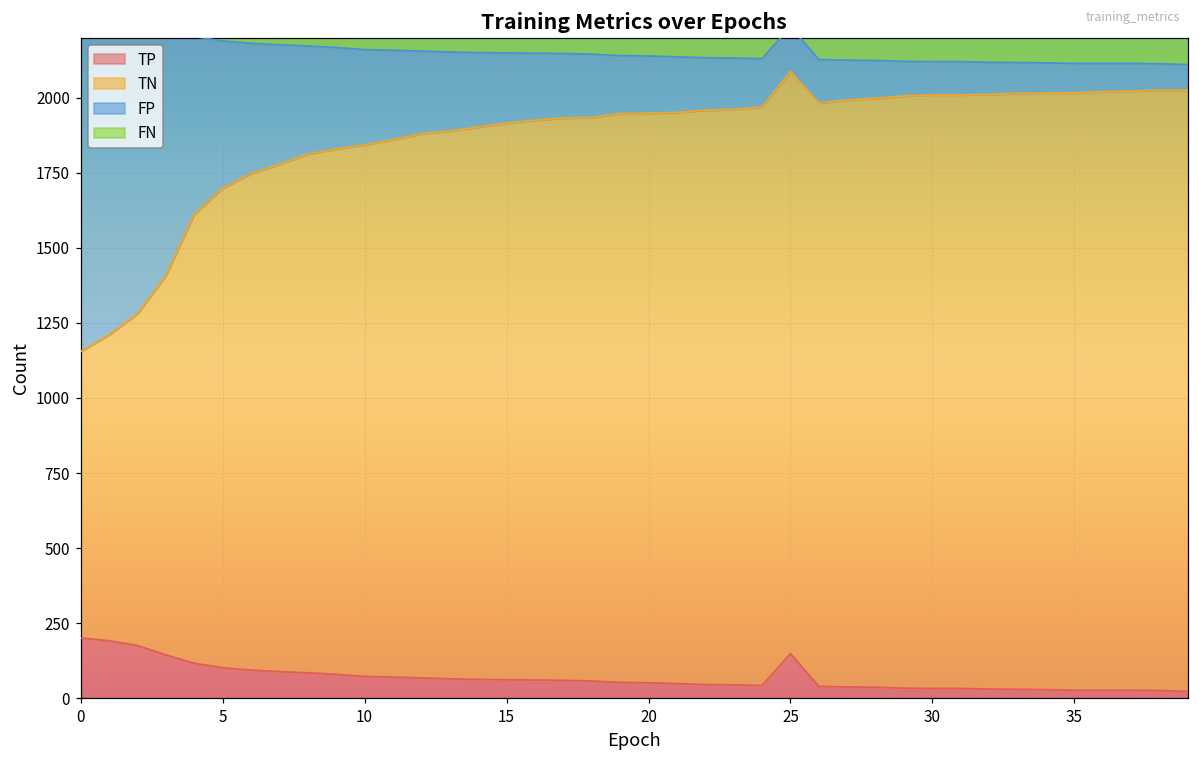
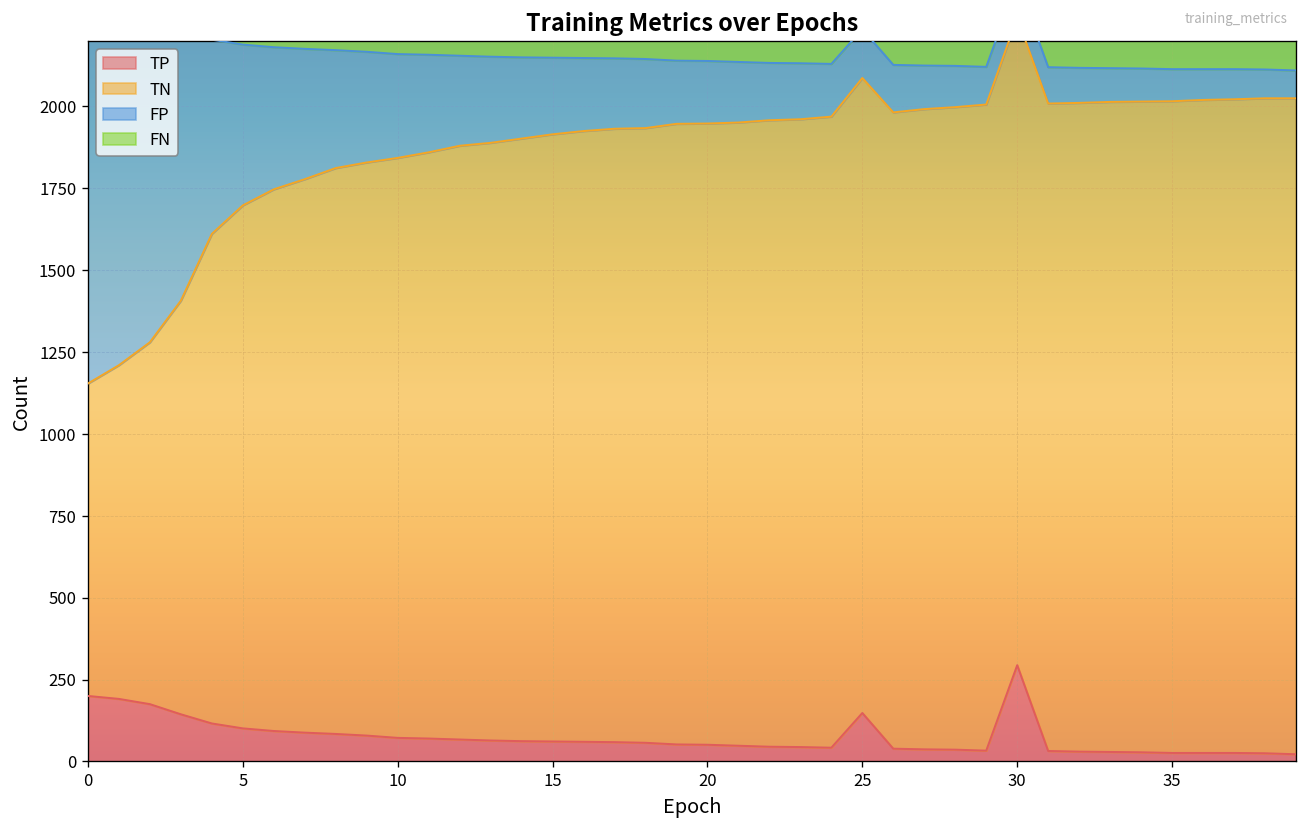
TP, 30: 30 -> 290
